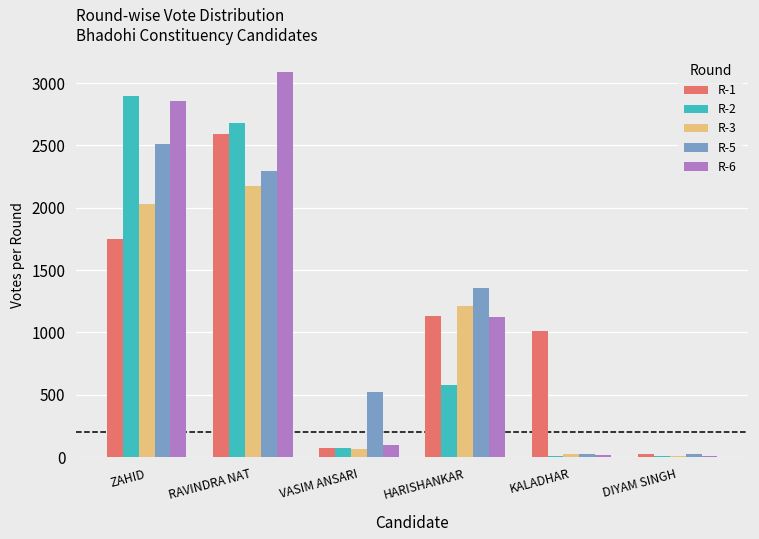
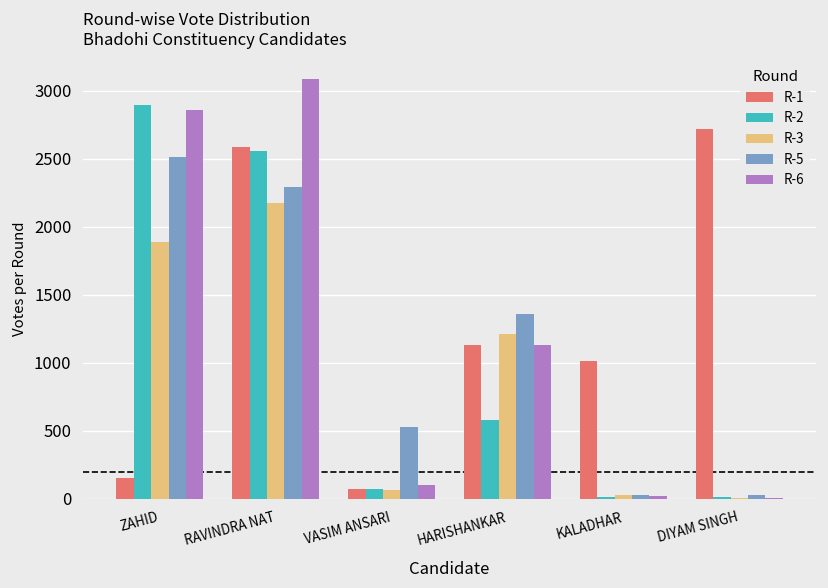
R-1, ZAHID: 1750 -> 160
R-3, ZAHID: 2030 -> 1890
R-2, RAVINDRA NAT: 2680 -> 2560
R-1, DIYAM SINGH: 20 -> 2720
